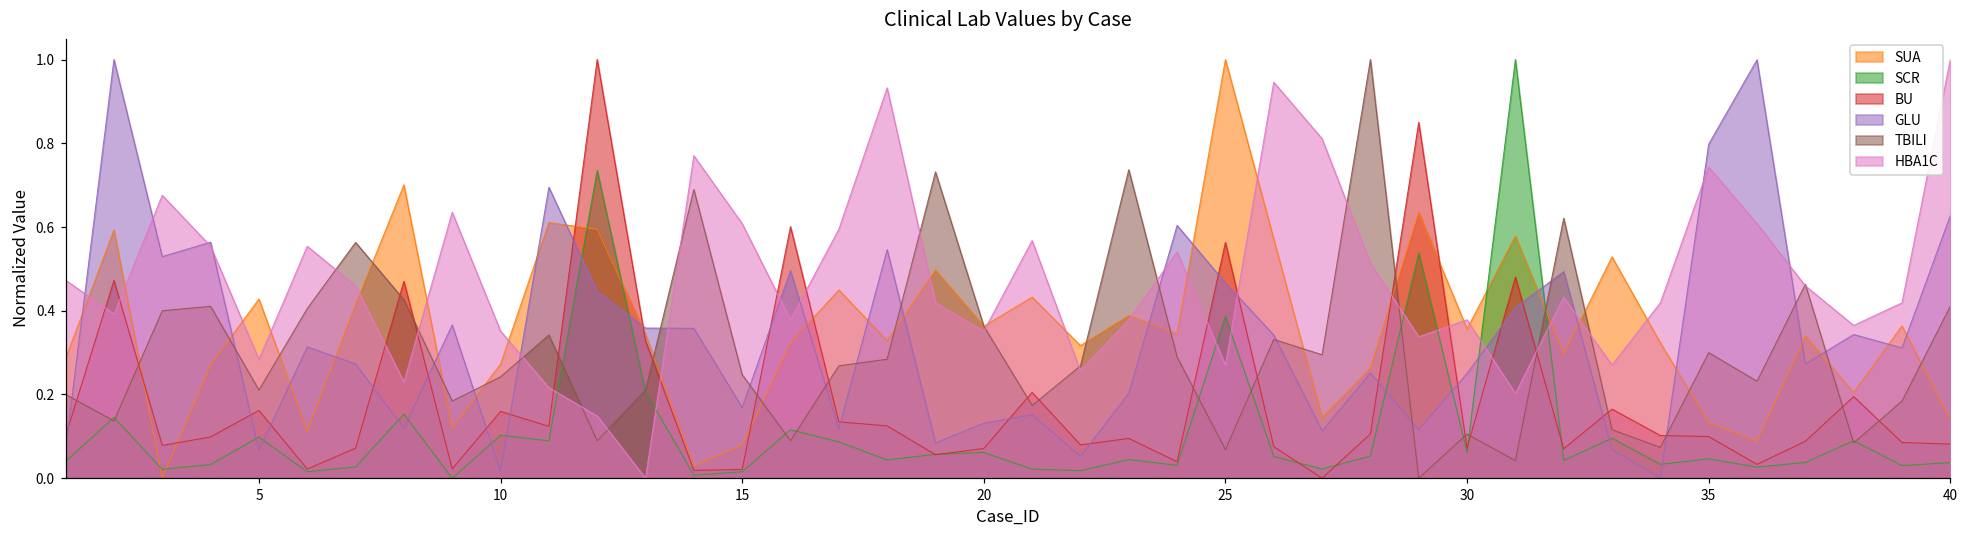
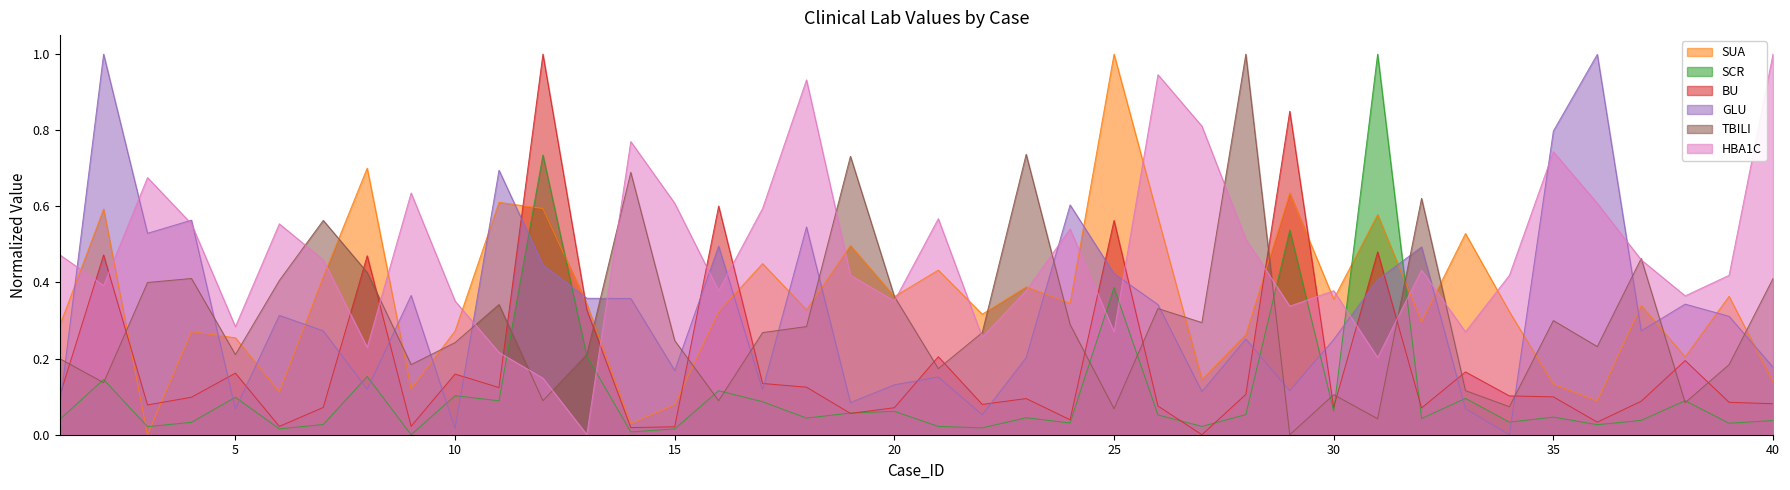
SUA, 5: 0.43 -> 0.25
GLU, 25: 0.47 -> 0.42
GLU, 40: 0.63 -> 0.18
